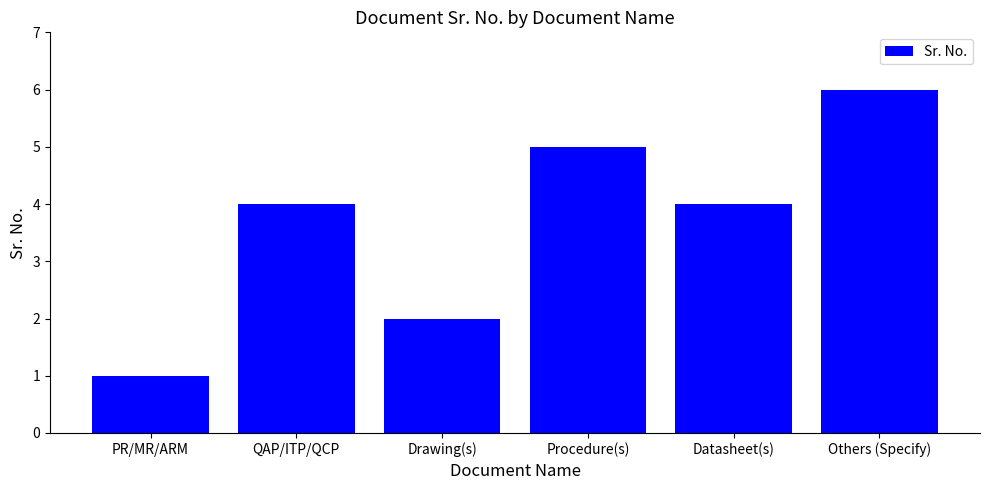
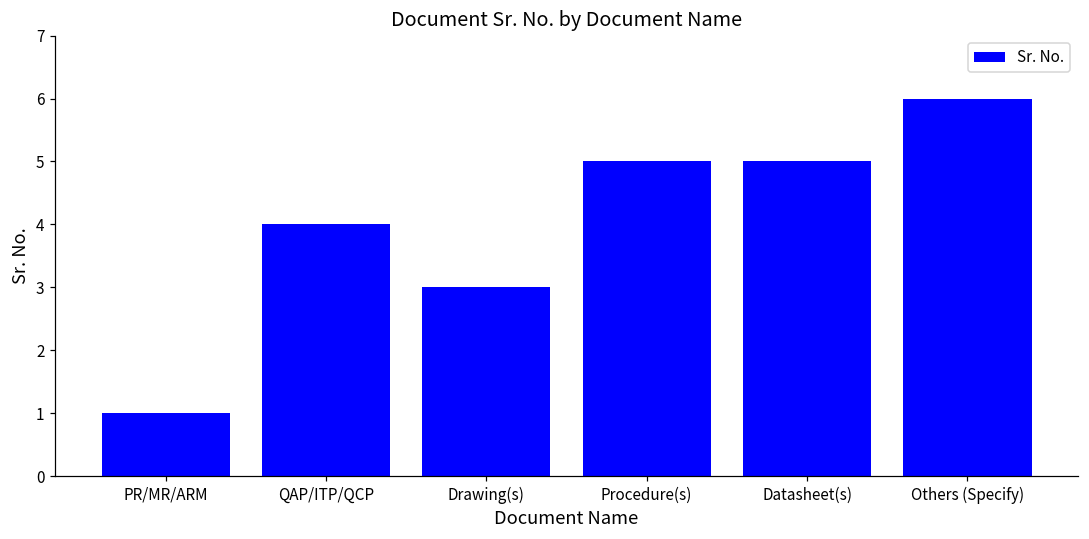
Drawing(s): 2 -> 3
Datasheet(s): 4 -> 5
